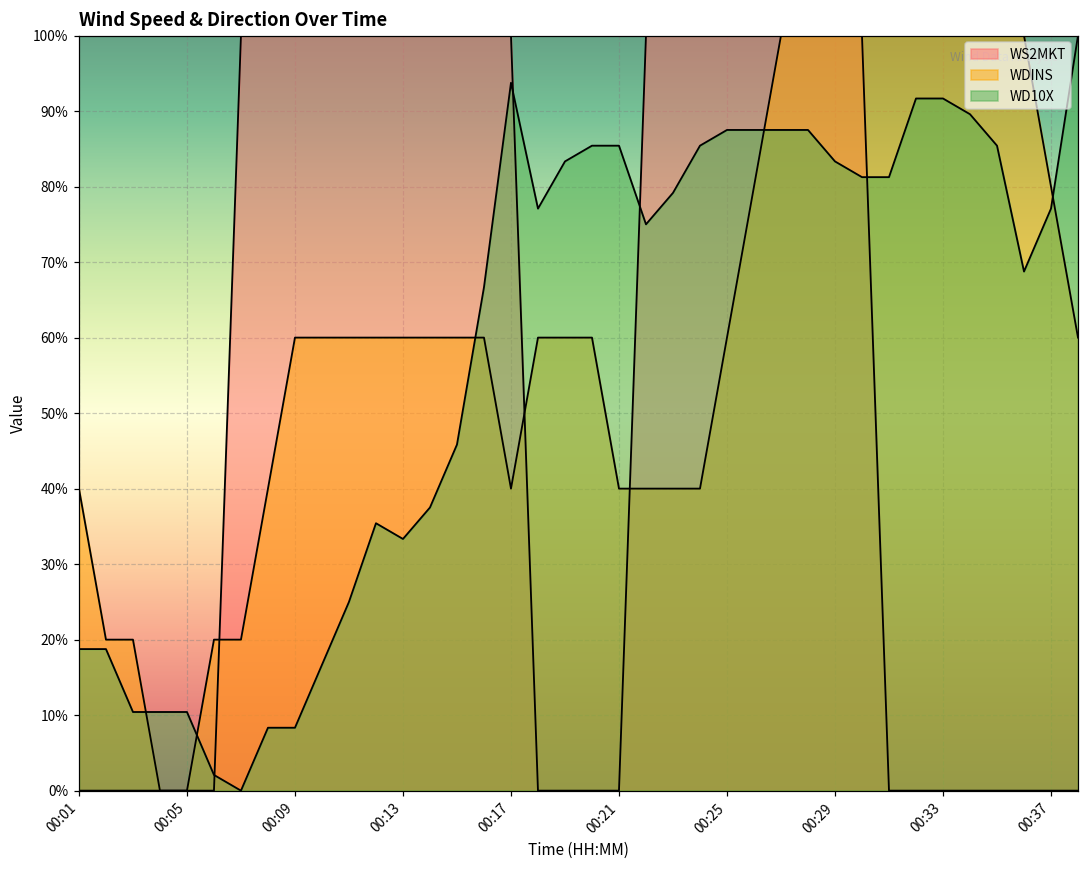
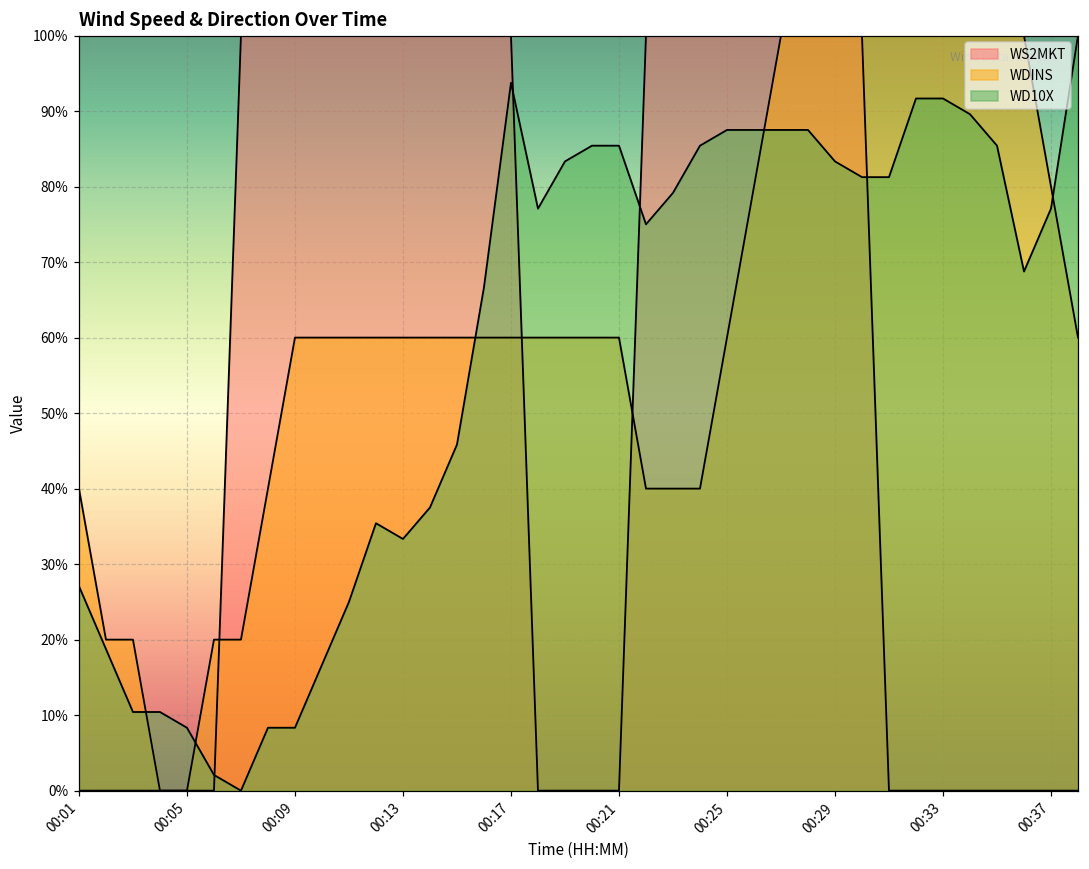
WD10X, 00:01: 19% -> 27%
WD10X, 00:05: 10% -> 8%
WDINS, 00:17: 40% -> 60%
WDINS, 00:21: 40% -> 60%
